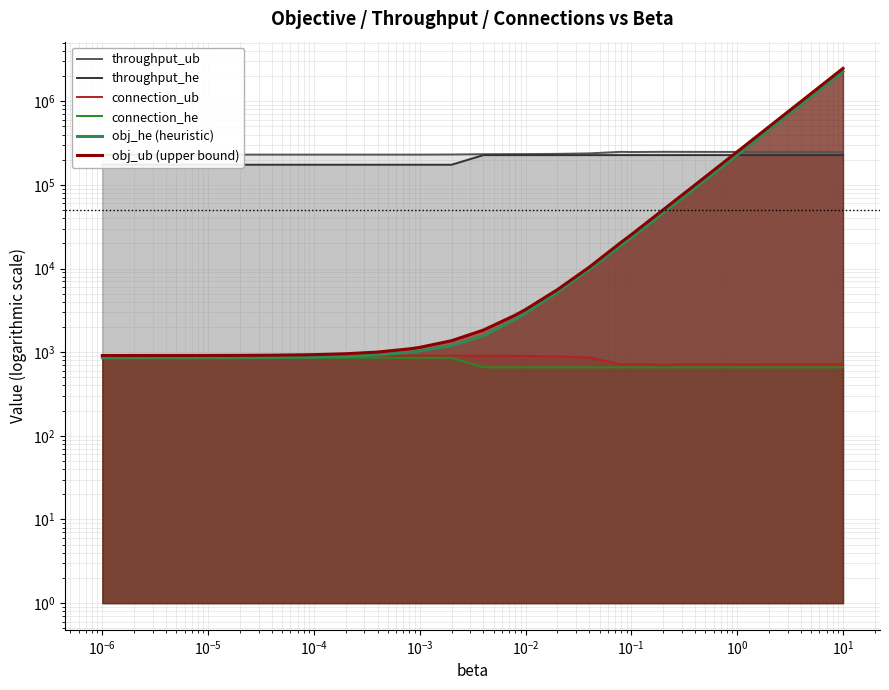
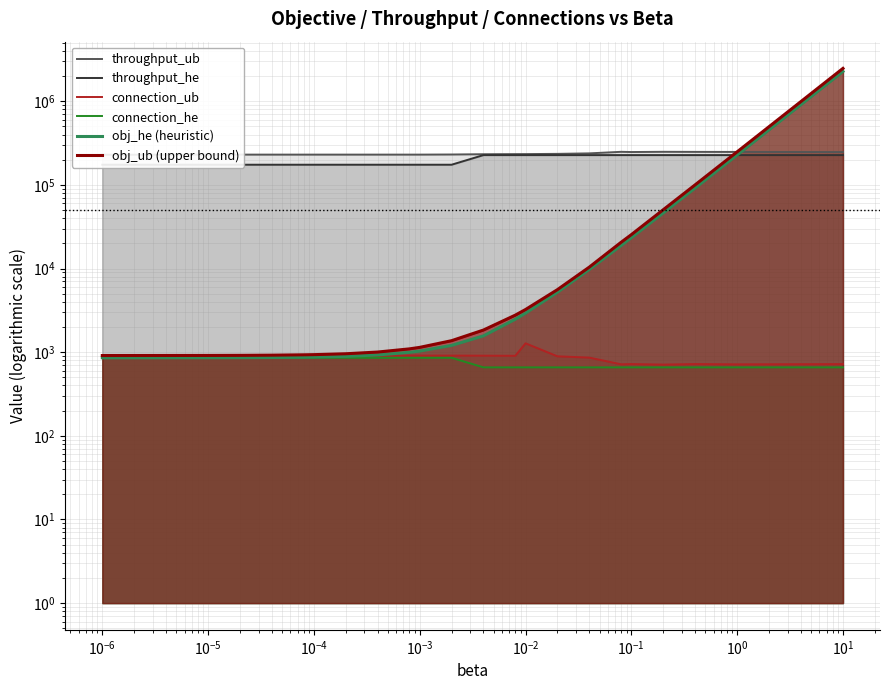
connection_ub, 10^-2: 900 -> 1300
